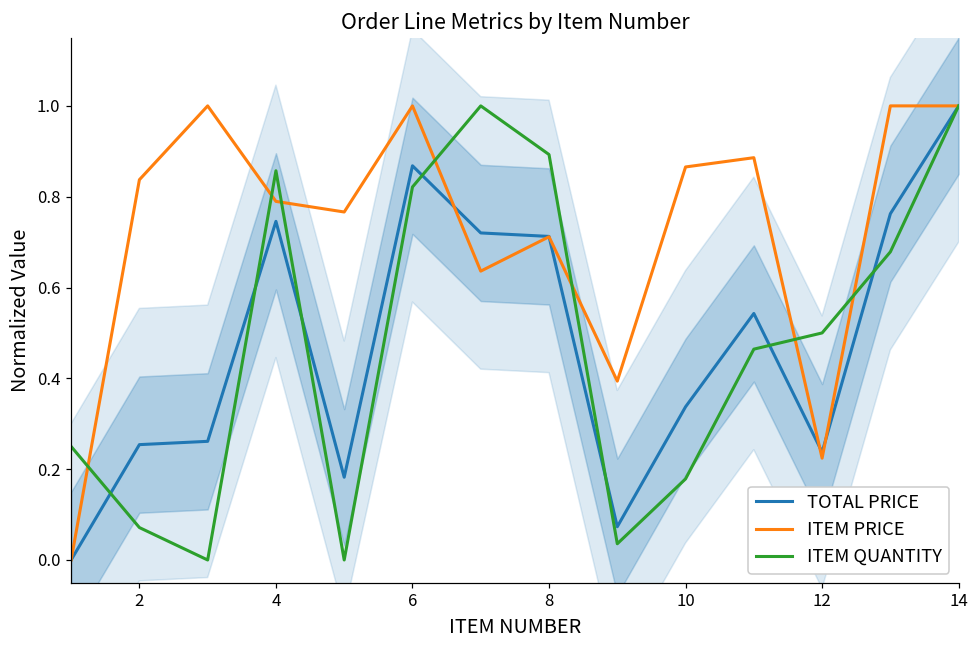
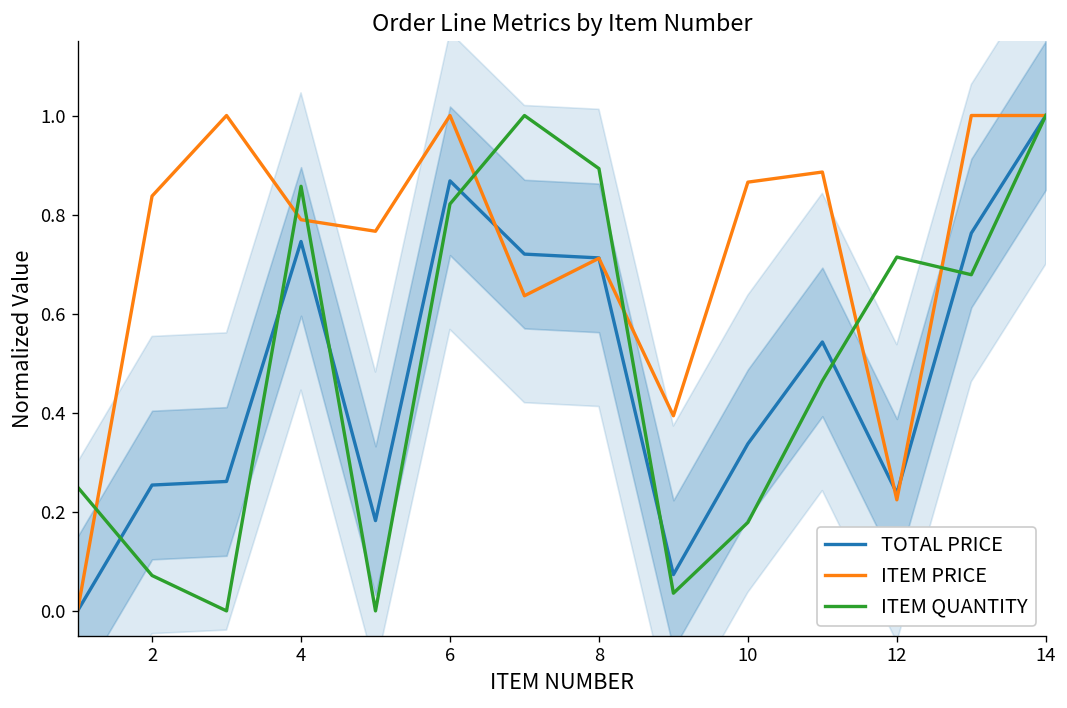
ITEM QUANTITY, 12: 0.50 -> 0.71
